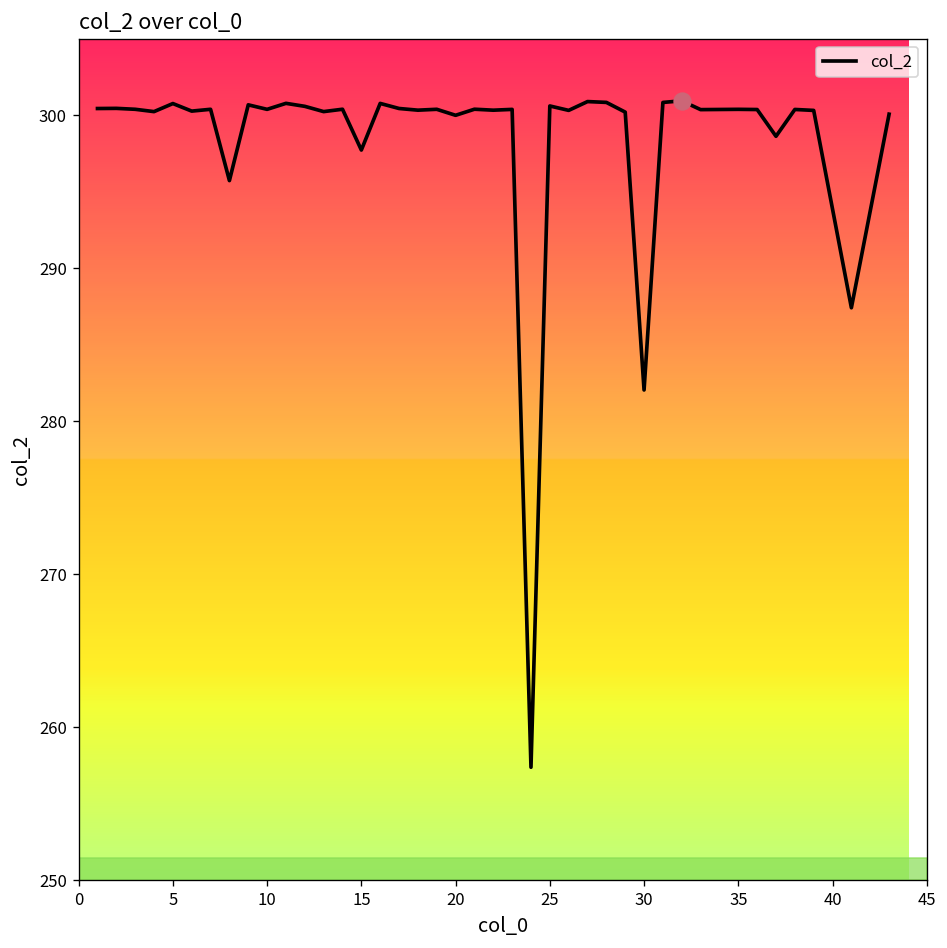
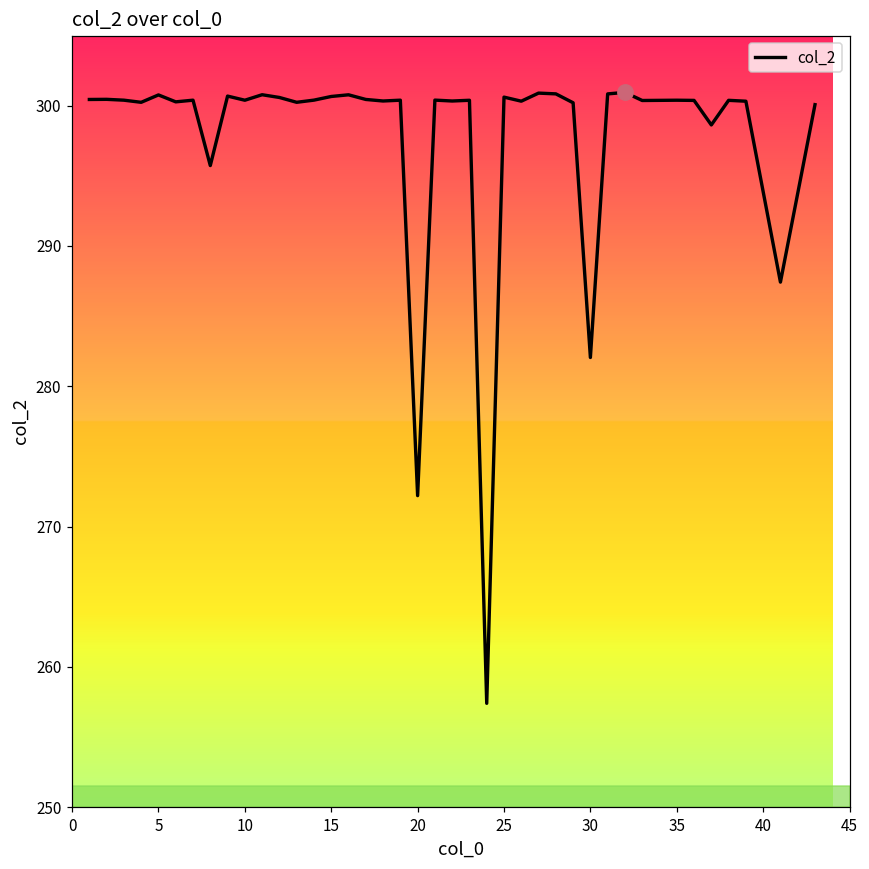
col_2, 15: 297.7 -> 300.7
col_2, 20: 300.0 -> 272.2
